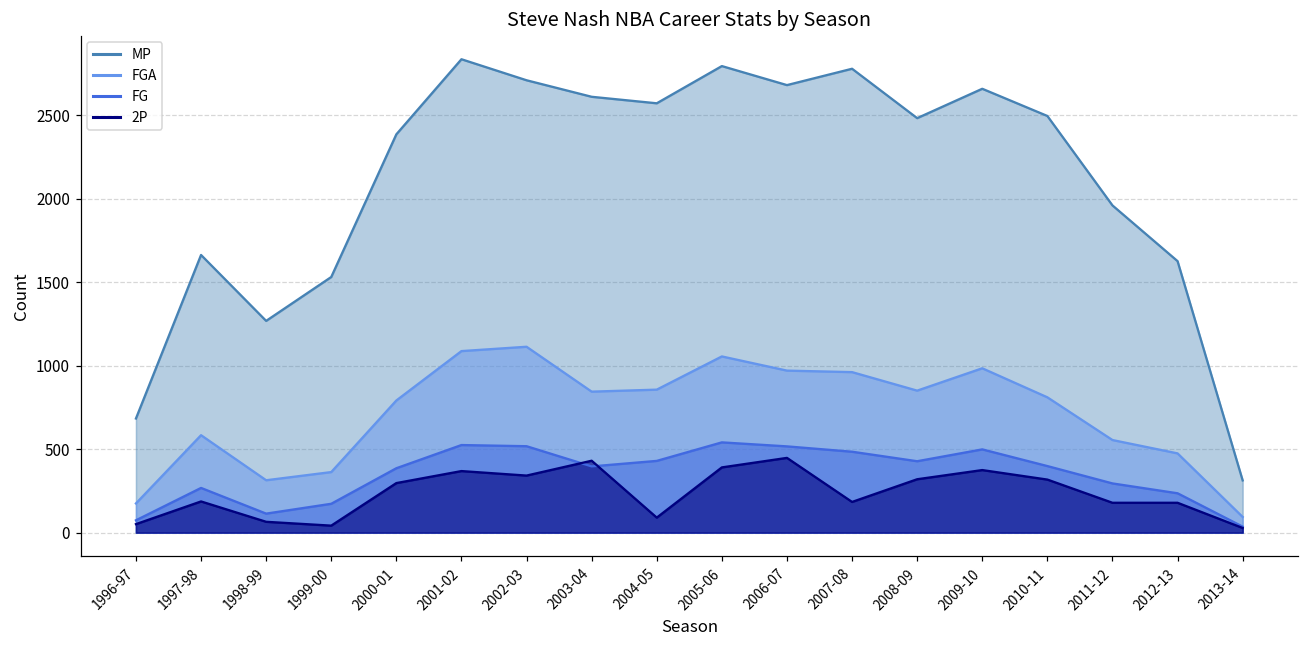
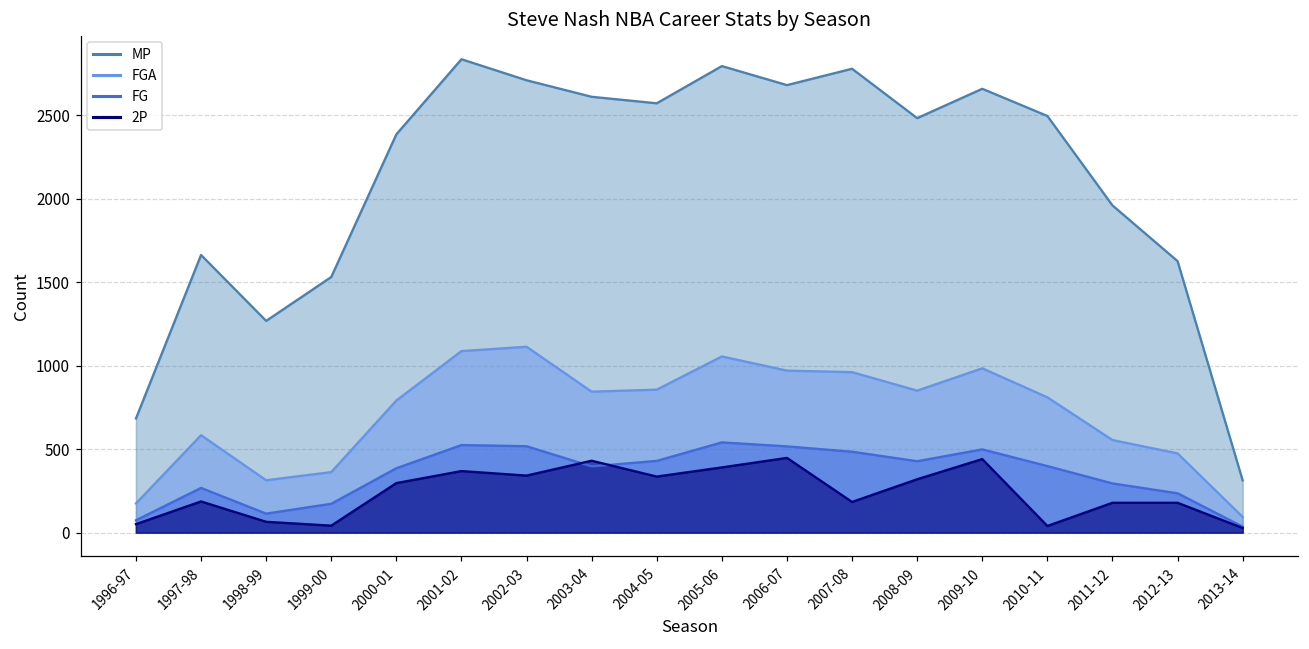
2P, 2004-05: 90 -> 340
2P, 2009-10: 380 -> 440
2P, 2010-11: 320 -> 40
